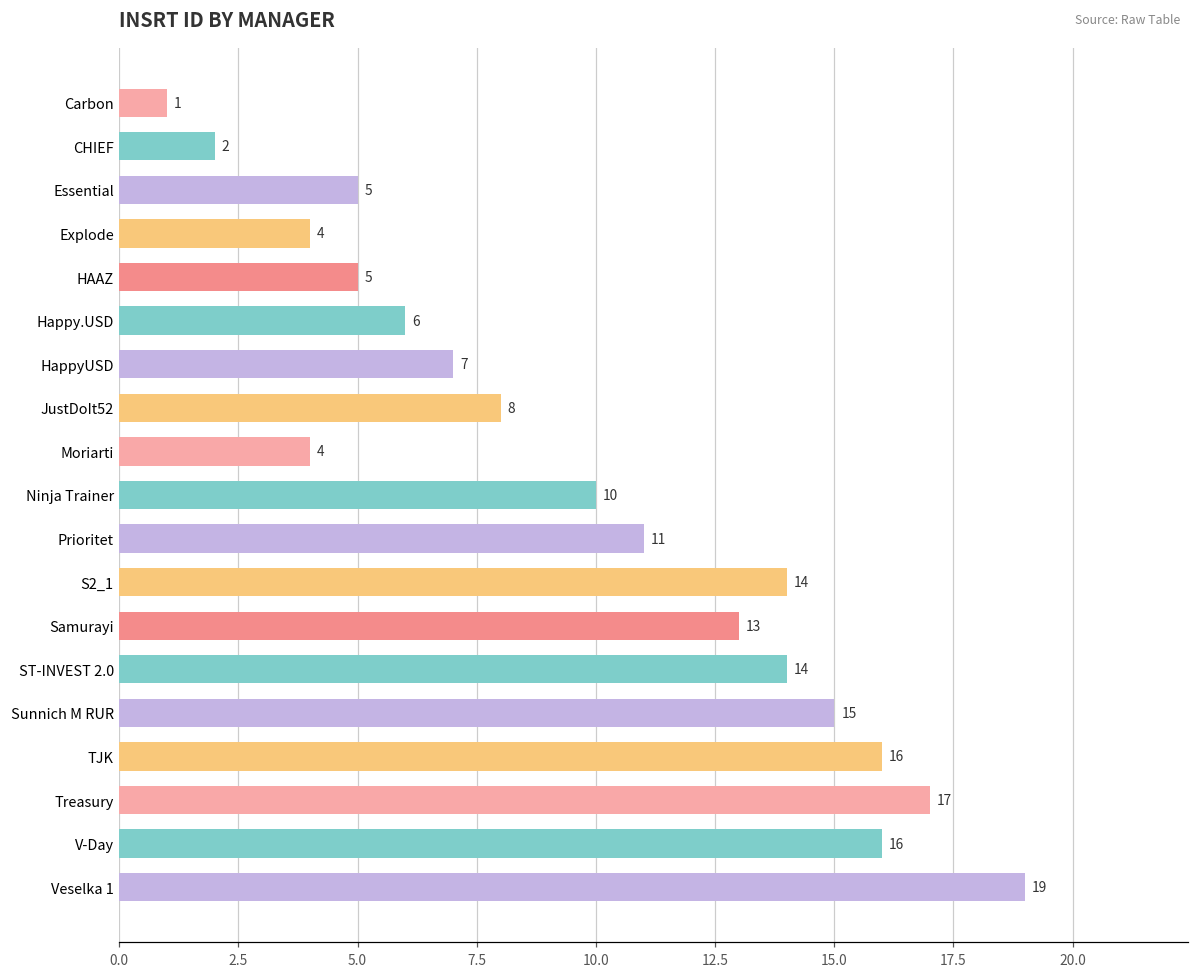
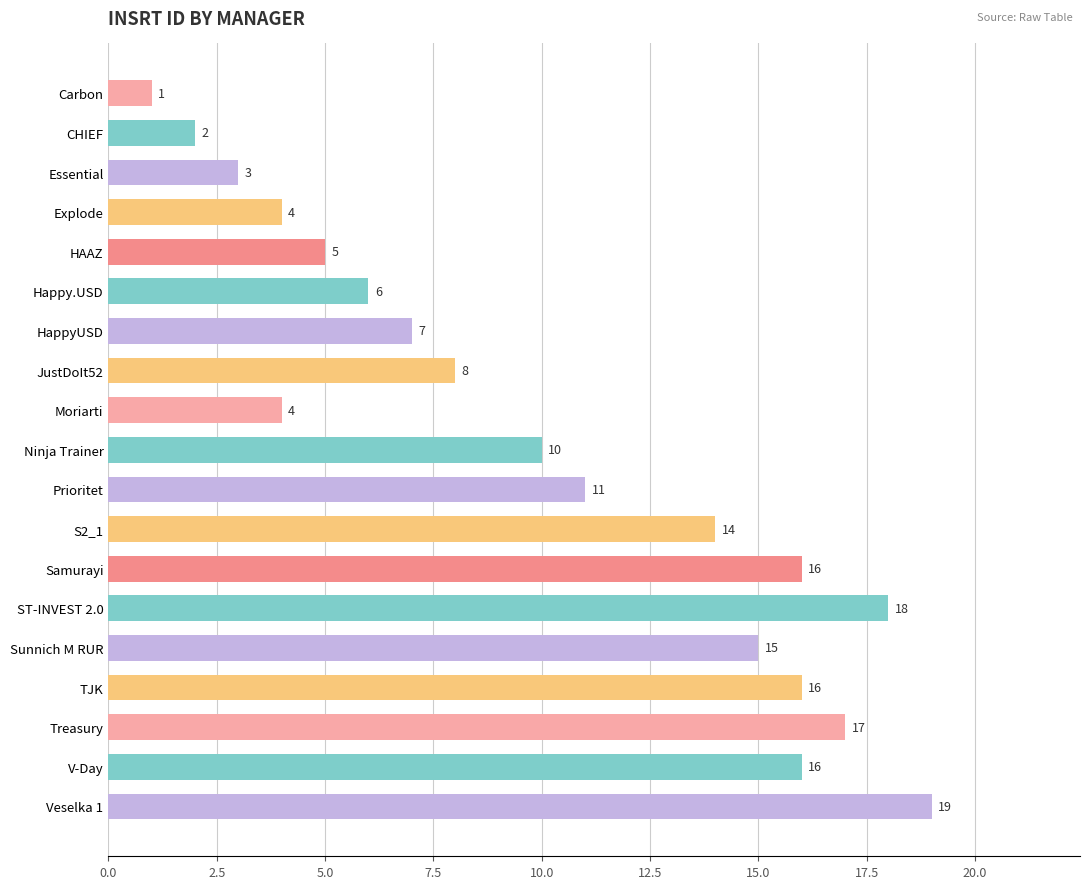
Essential: 5 -> 3
Samurayi: 13 -> 16
ST-INVEST 2.0: 14 -> 18
